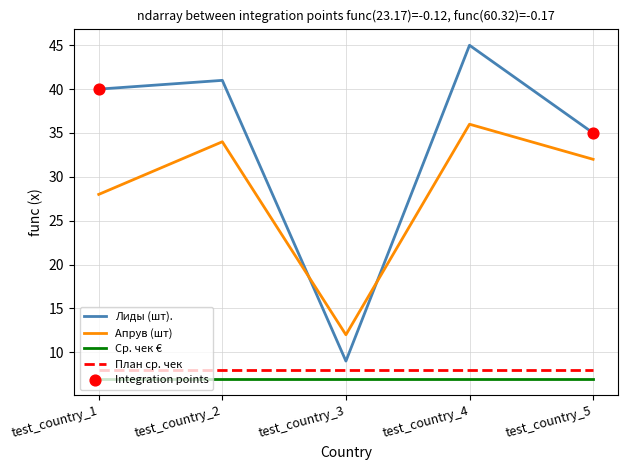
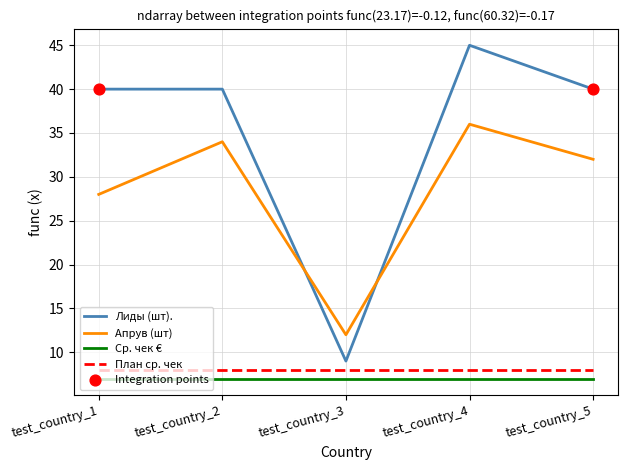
Лиды (шт)., test_country_2: 41 -> 40
Лиды (шт)., test_country_5: 35 -> 40
